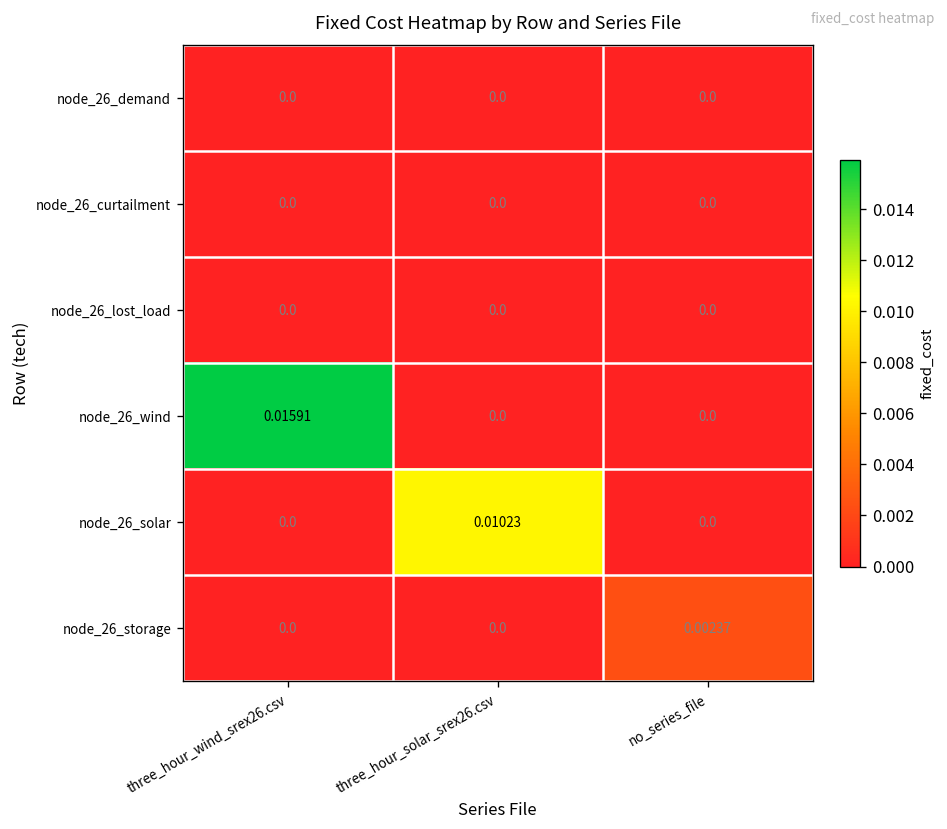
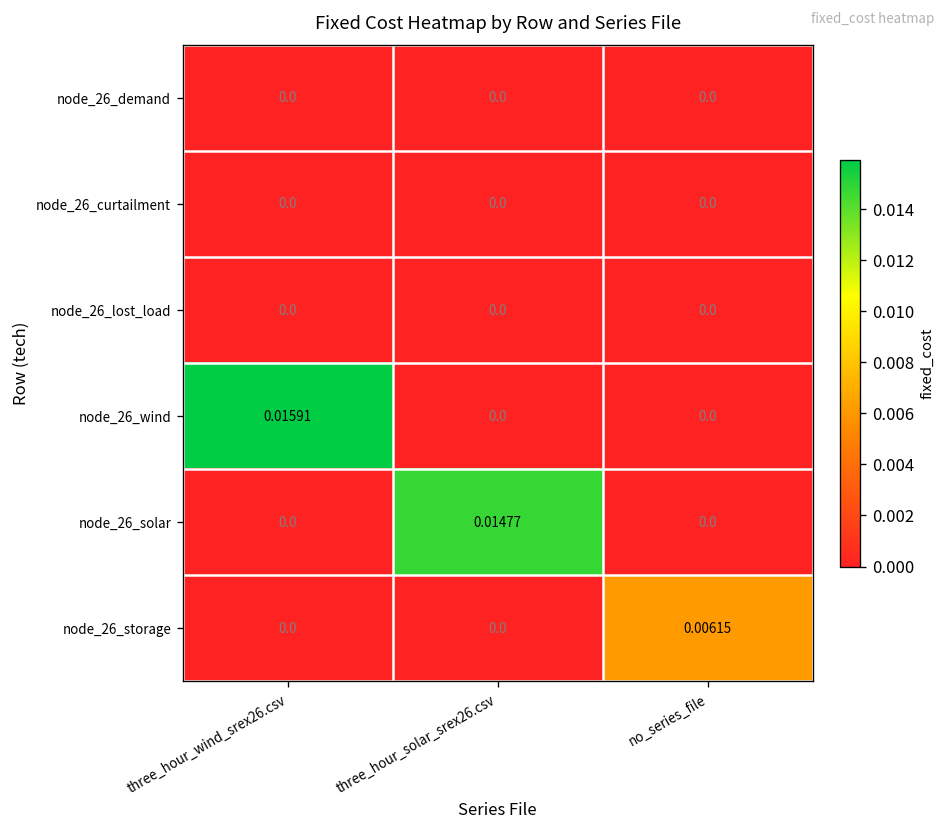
node_26_solar, three_hour_solar_srex26.csv: 0.01023 -> 0.01477
node_26_storage, no_series_file: 0.00237 -> 0.00615
